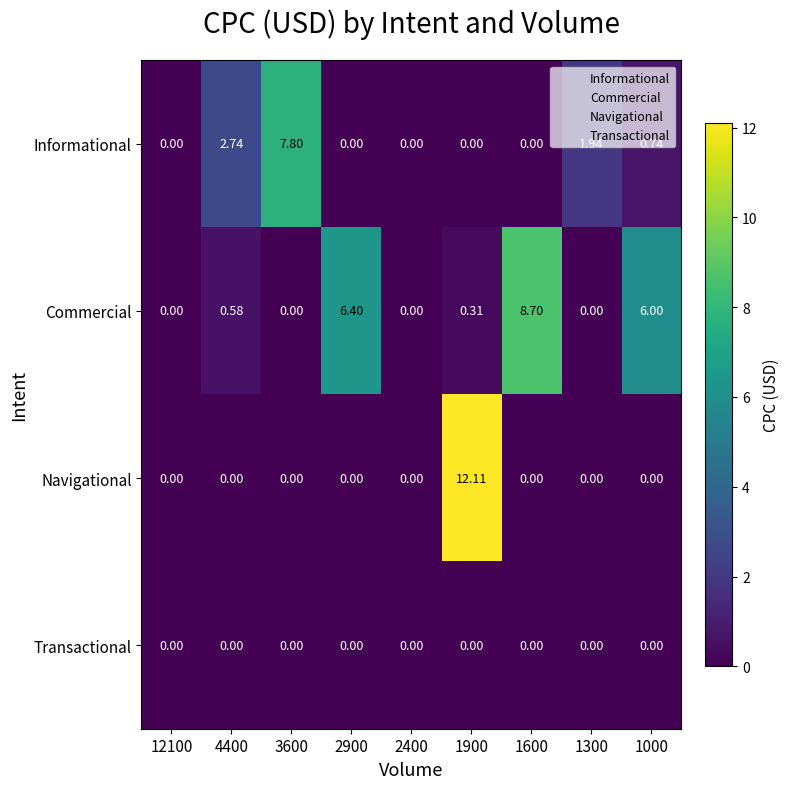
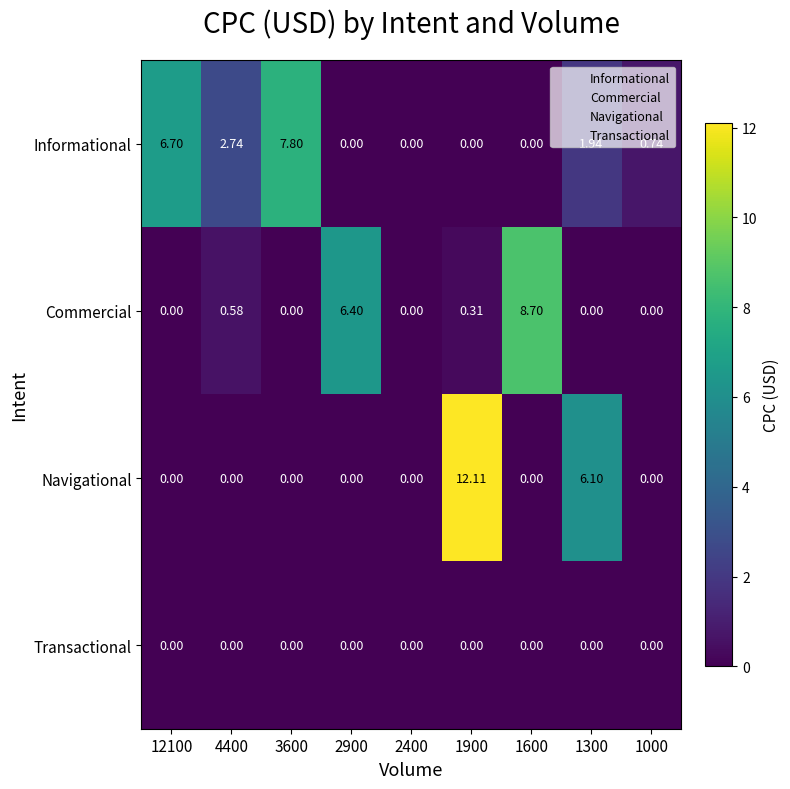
Informational, 12100: 0.00 -> 6.70
Commercial, 1000: 6.00 -> 0.00
Navigational, 1300: 0.00 -> 6.10
